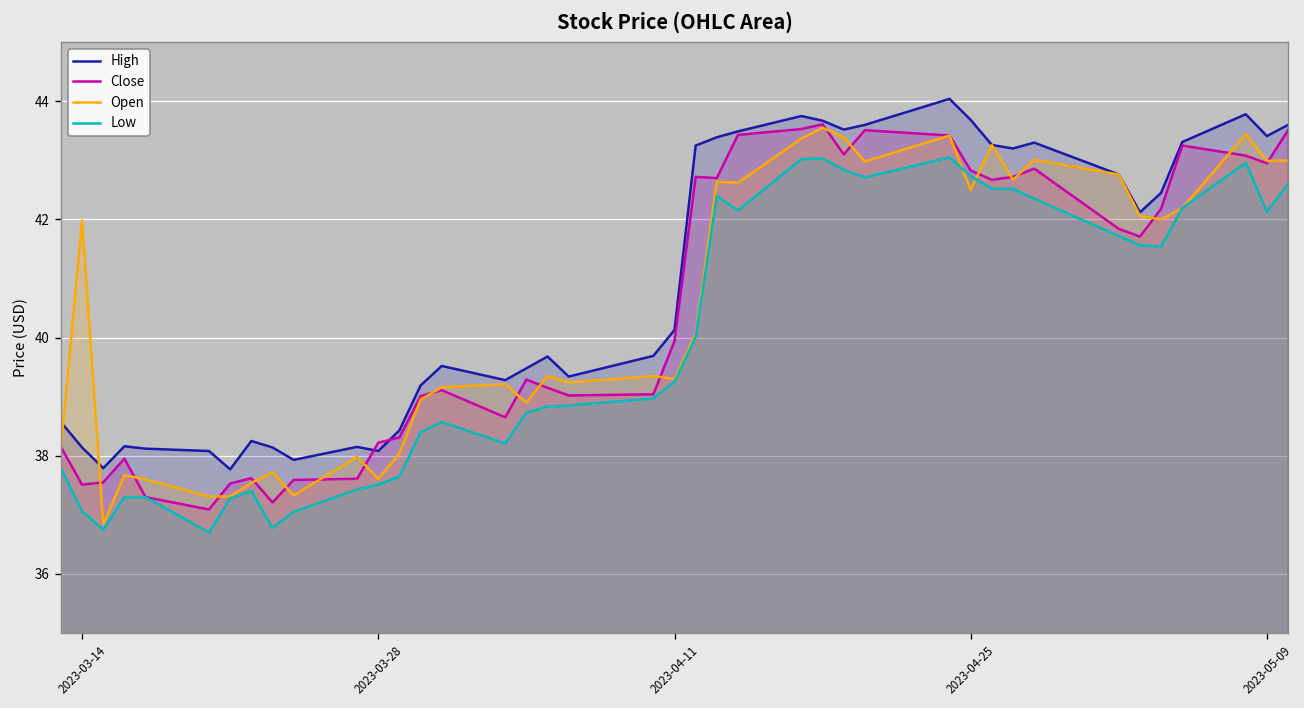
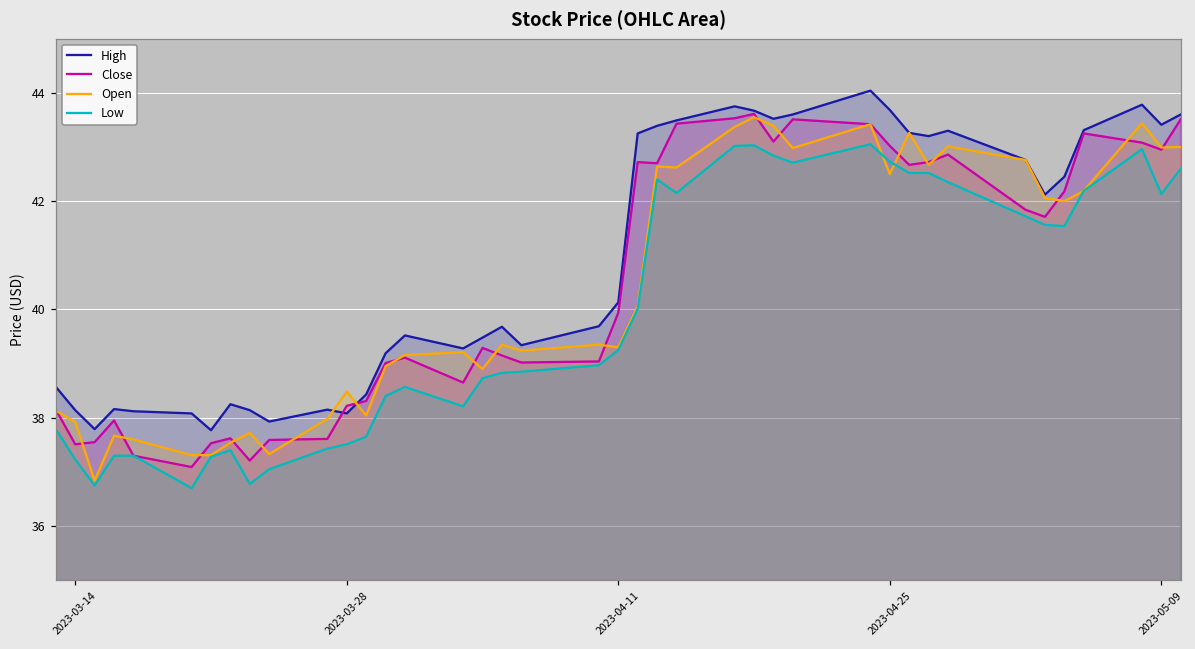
Open, 2023-03-14: 42.0 -> 37.9
Low, 2023-03-14: 37.1 -> 37.2
Open, 2023-03-28: 37.6 -> 38.5
Close, 2023-04-25: 42.8 -> 43.0
